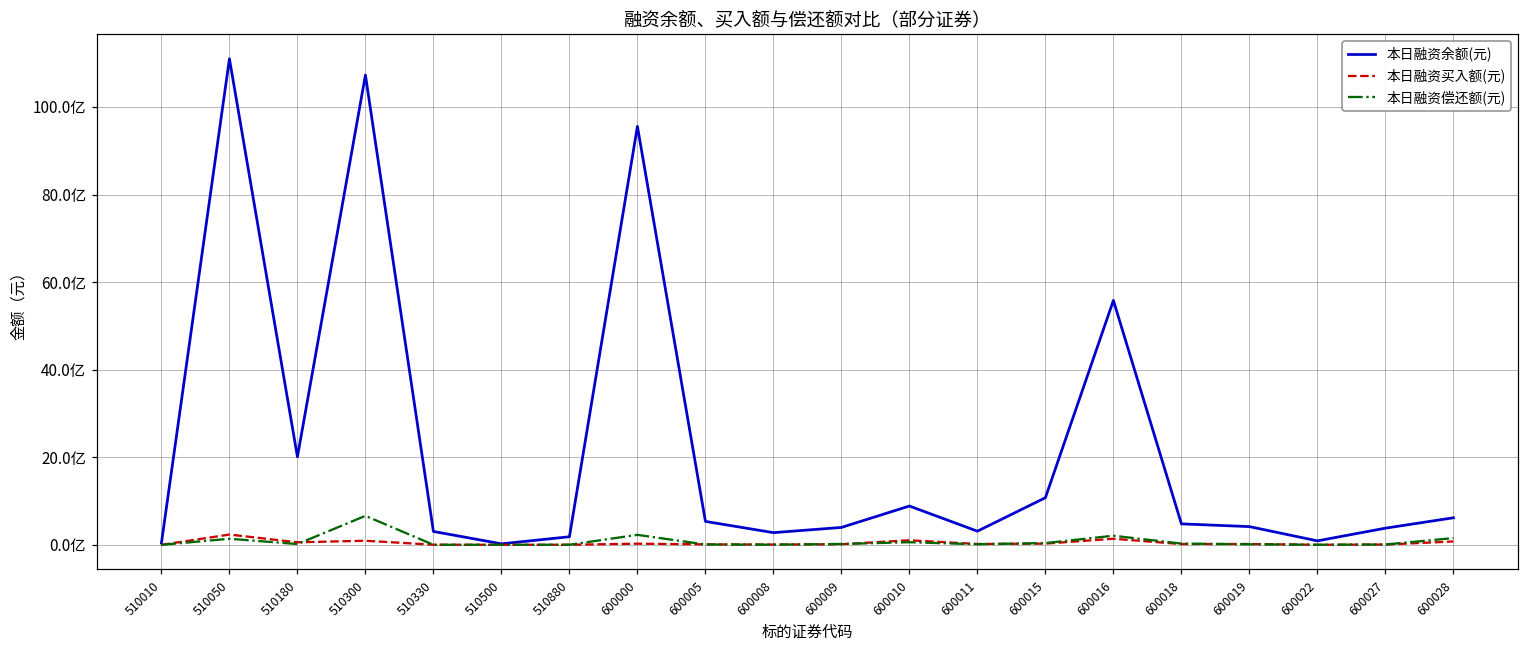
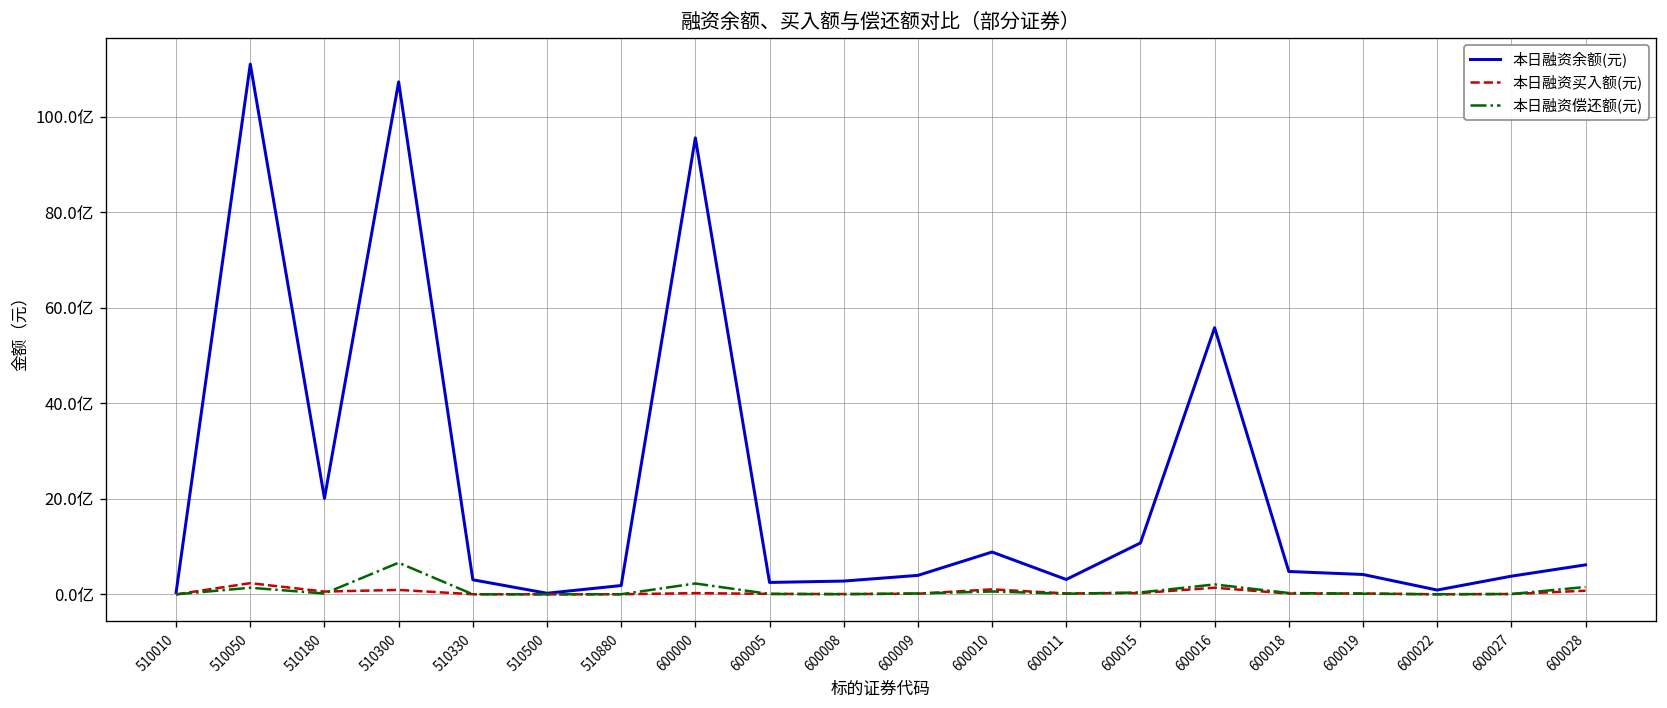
本日融资余额(元), 600005: 5亿 -> 3亿
